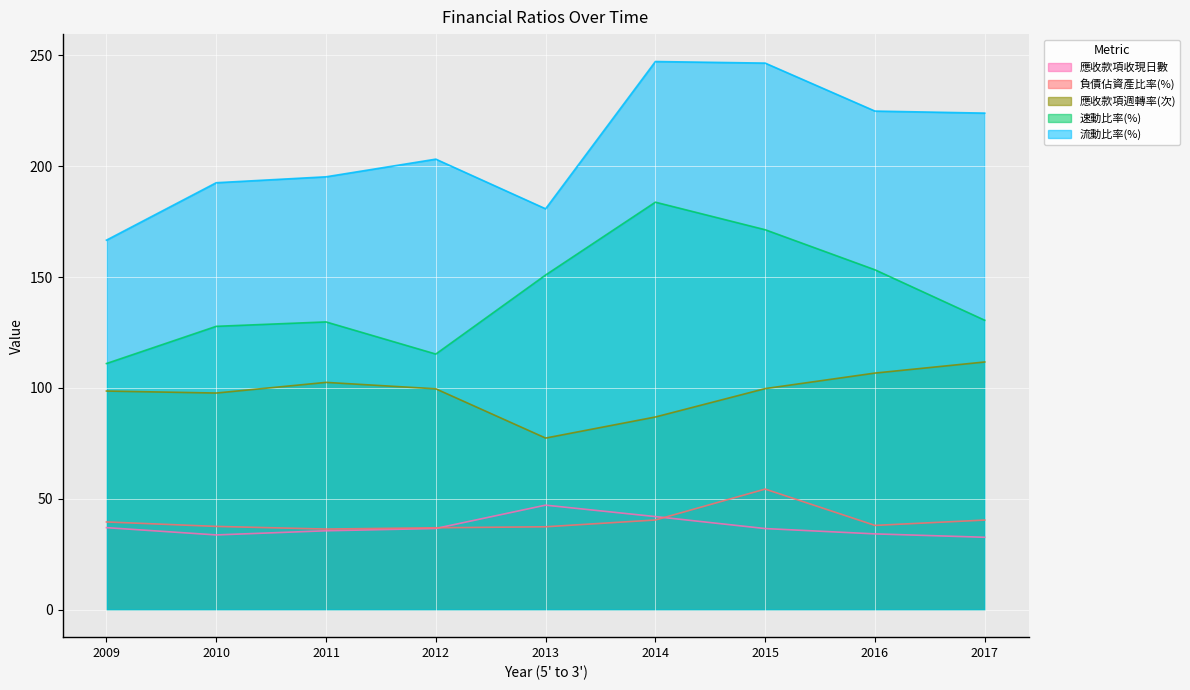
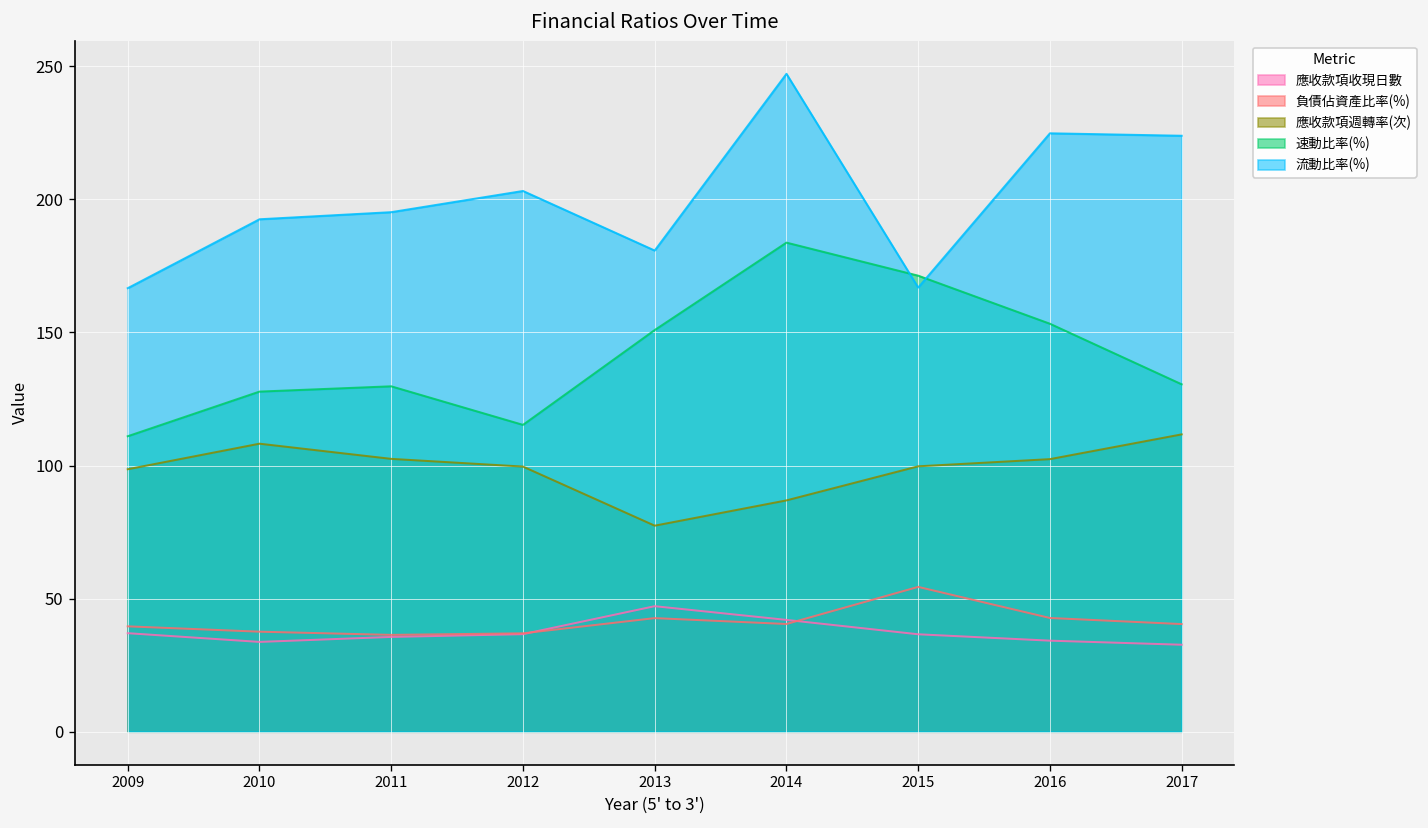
應收款項週轉率(次), 2010: 98 -> 108
負債佔資產比率(%), 2013: 37 -> 43
流動比率(%), 2015: 246 -> 167
負債佔資產比率(%), 2016: 38 -> 43
應收款項週轉率(次), 2016: 107 -> 102
